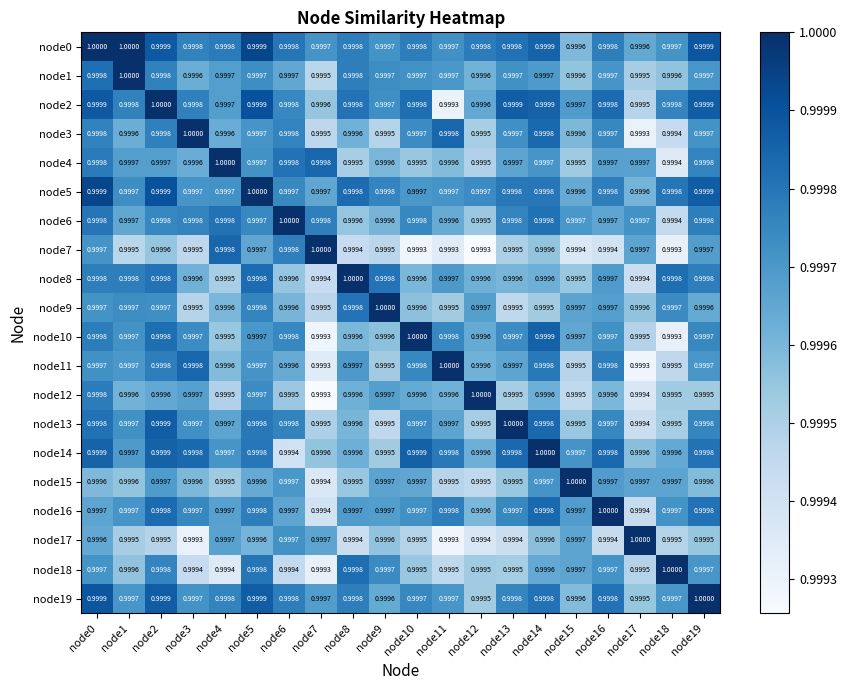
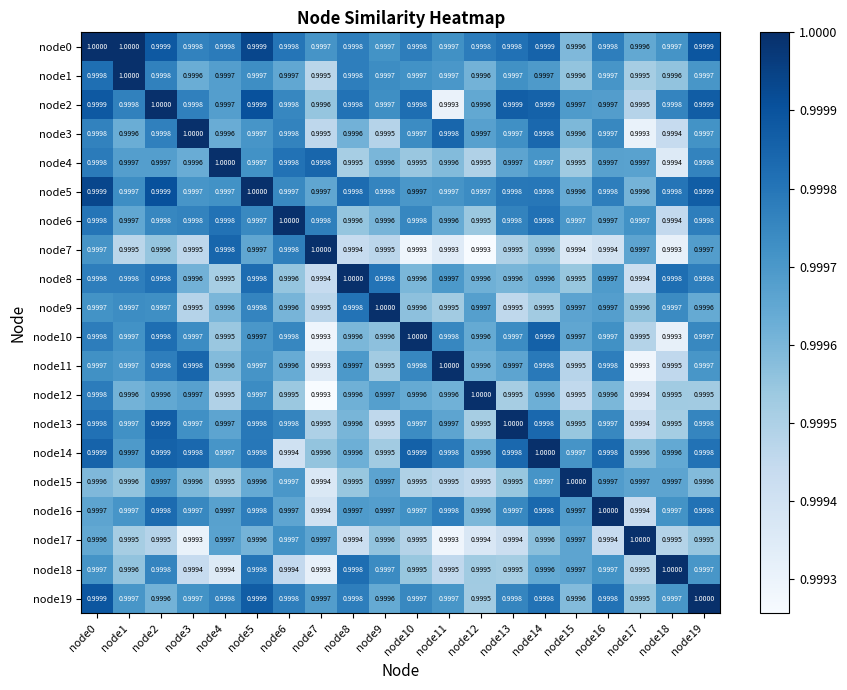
node2, node16: 0.9998 -> 0.9997
node3, node12: 0.9995 -> 0.9997
node15, node10: 0.9997 -> 0.9995
node19, node2: 0.9999 -> 0.9996
